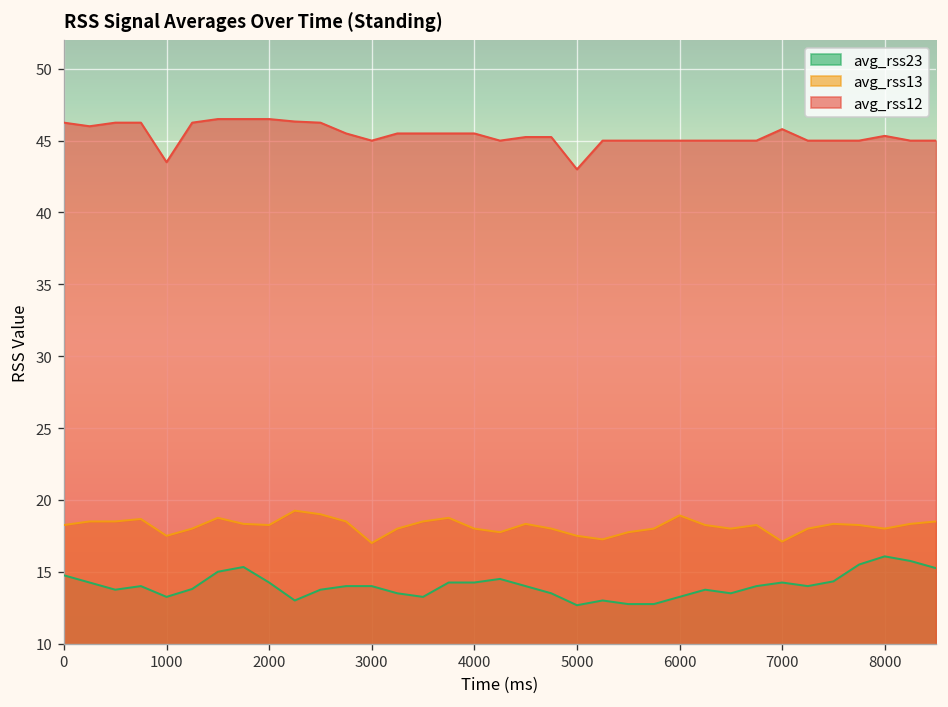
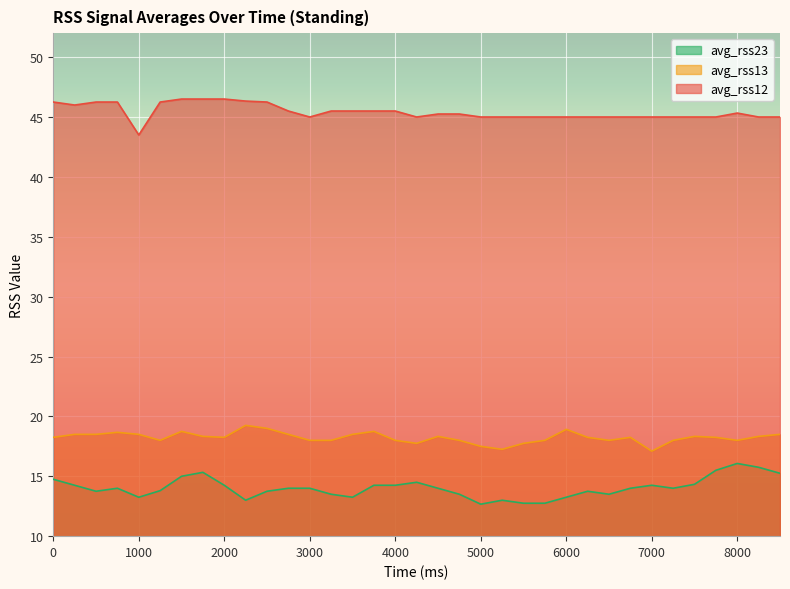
avg_rss13, 1000: 17.5 -> 18.5
avg_rss13, 3000: 17 -> 18
avg_rss12, 5000: 43 -> 45
avg_rss12, 7000: 45.8 -> 45.0
